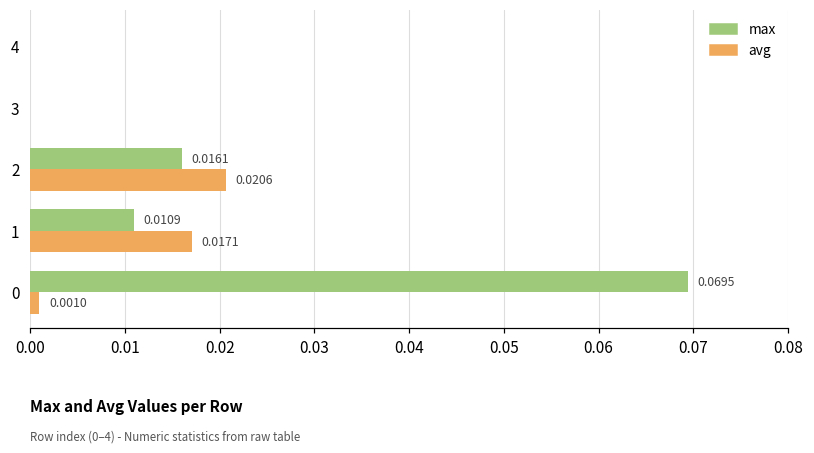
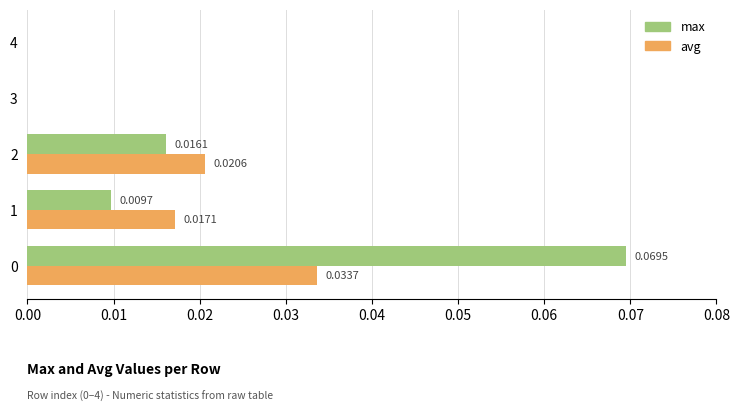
max, 1: 0.0109 -> 0.0097
avg, 0: 0.0010 -> 0.0337
